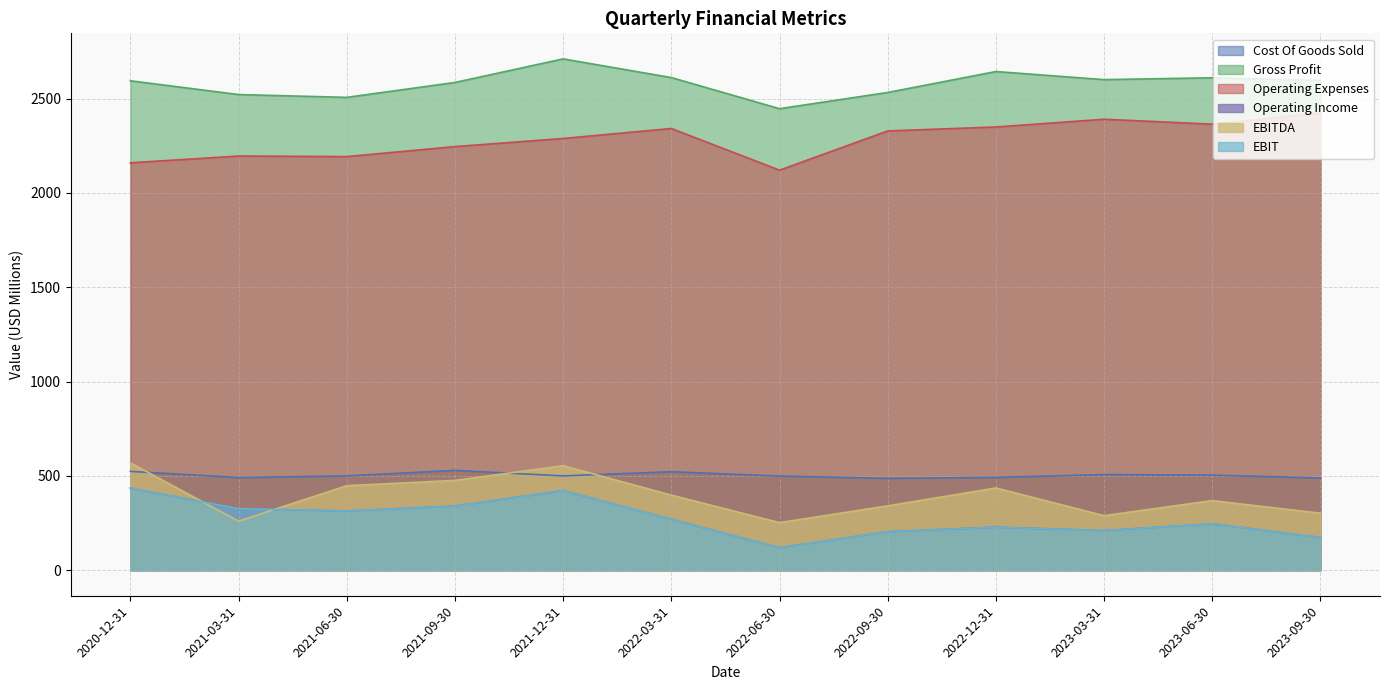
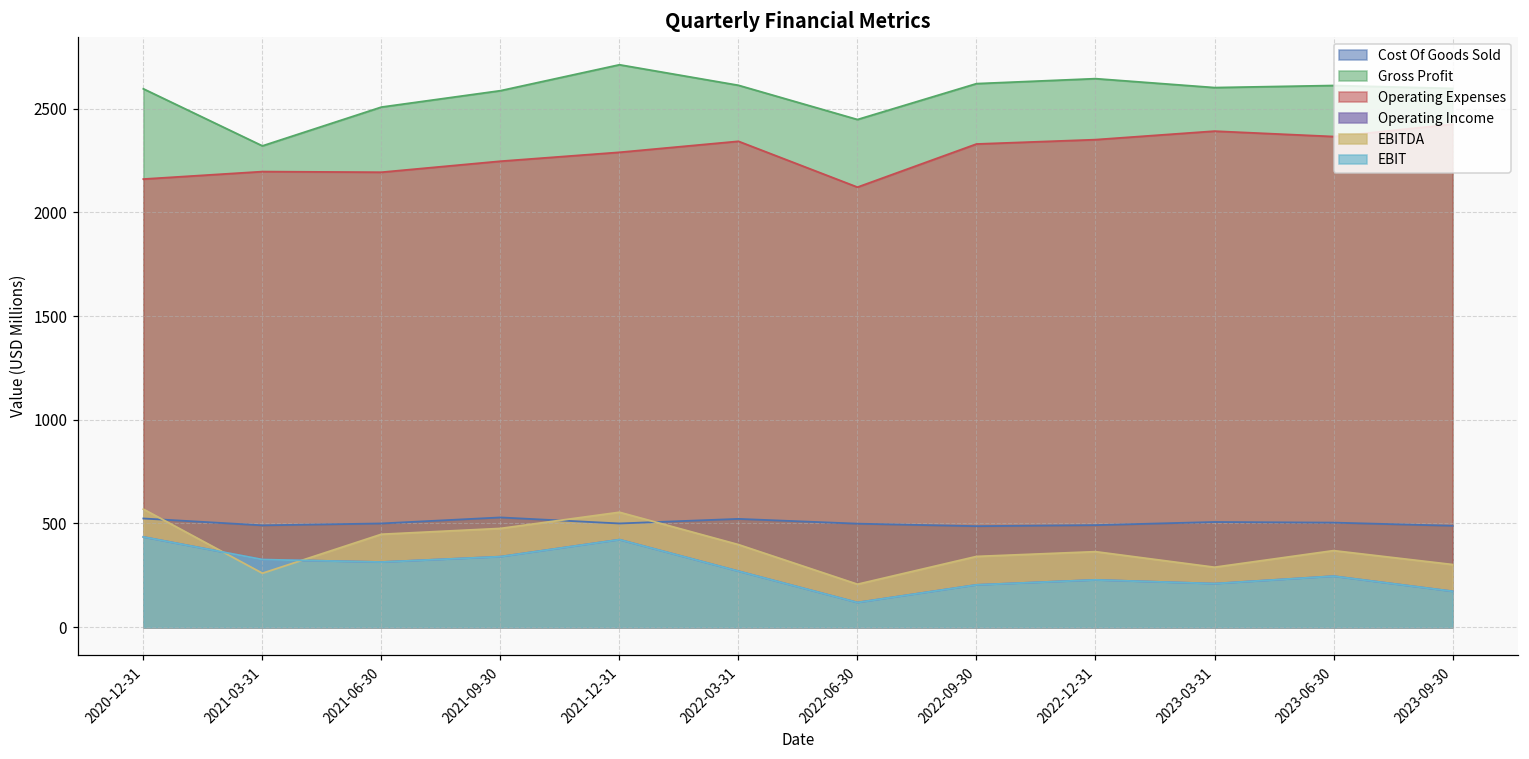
Gross Profit, 2021-03-31: 2520 -> 2320
EBITDA, 2022-06-30: 250 -> 210
Gross Profit, 2022-09-30: 2530 -> 2620
EBITDA, 2022-12-31: 440 -> 360
